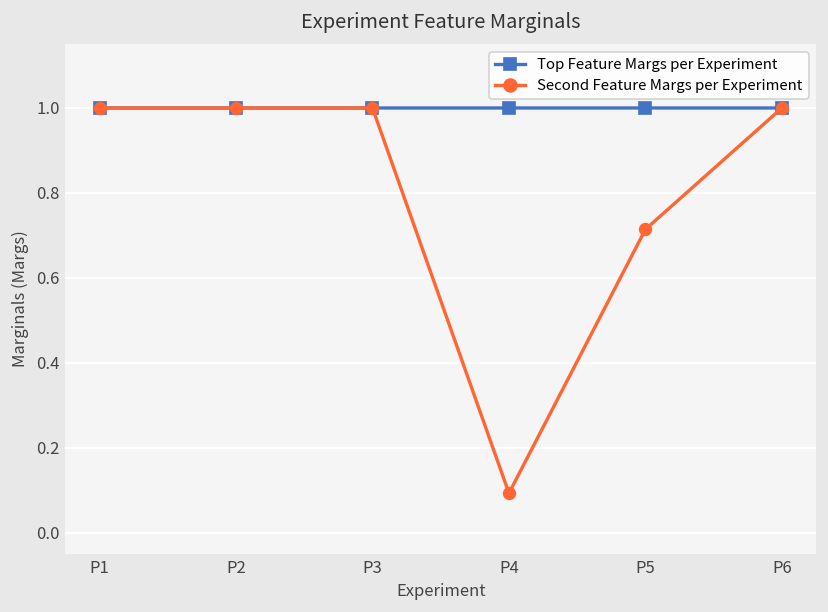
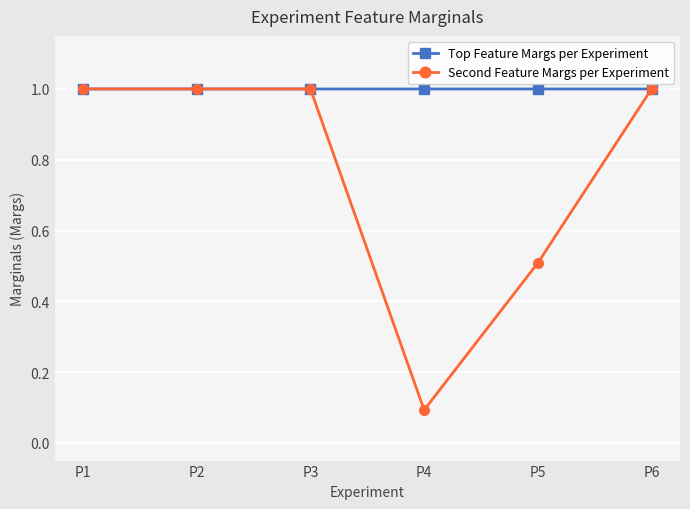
Second Feature Margs per Experiment, P5: 0.71 -> 0.51
